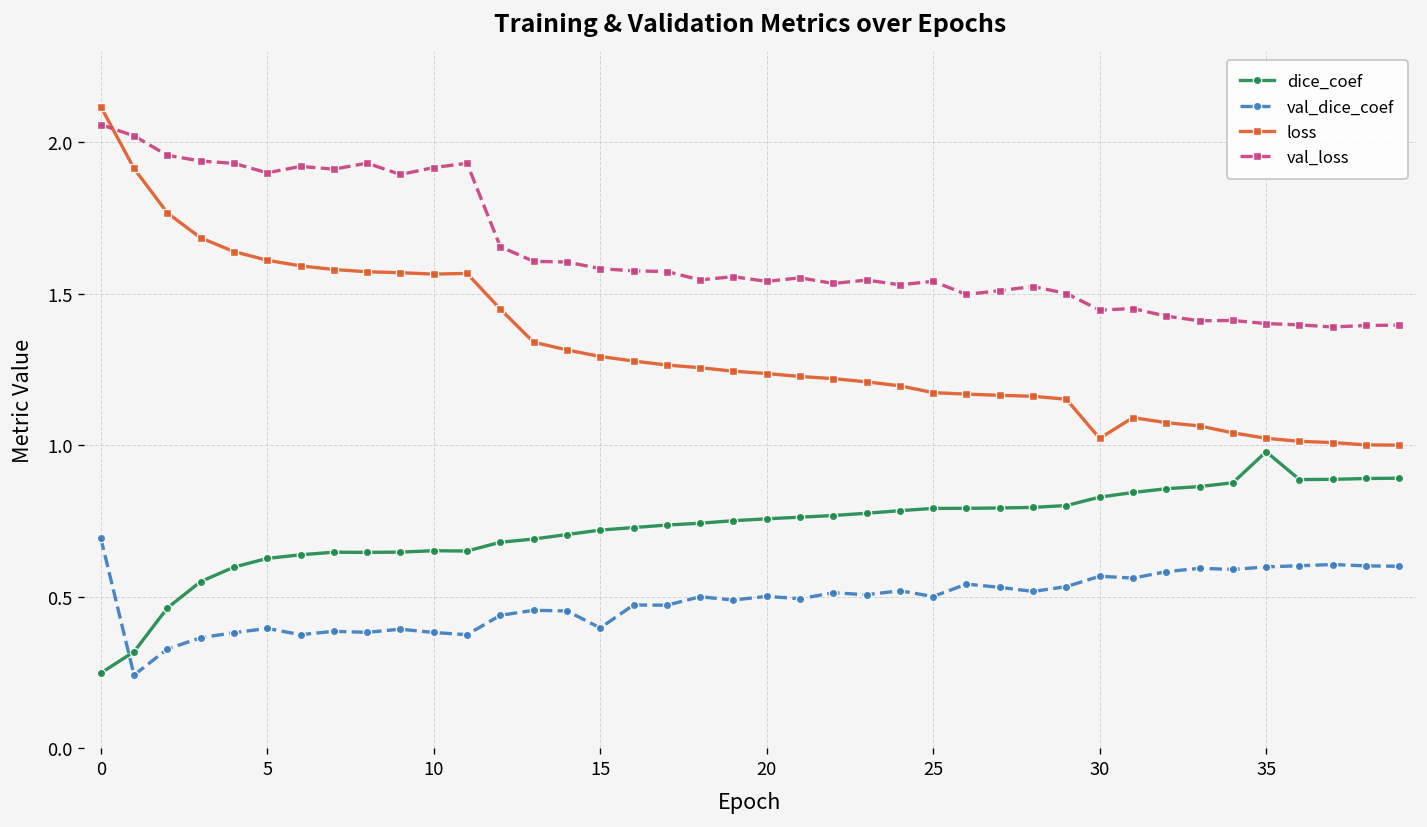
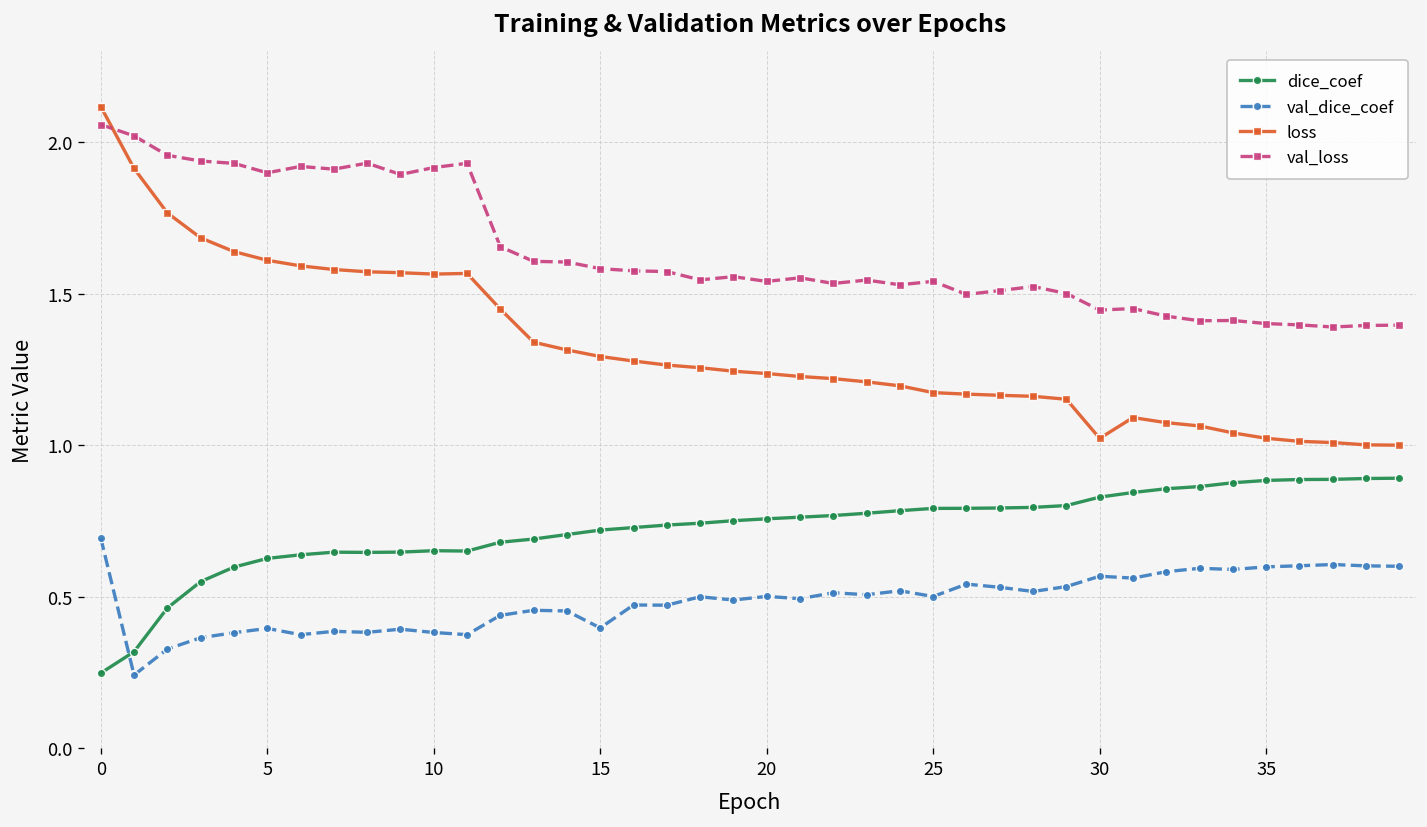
dice_coef, 35: 0.98 -> 0.88
